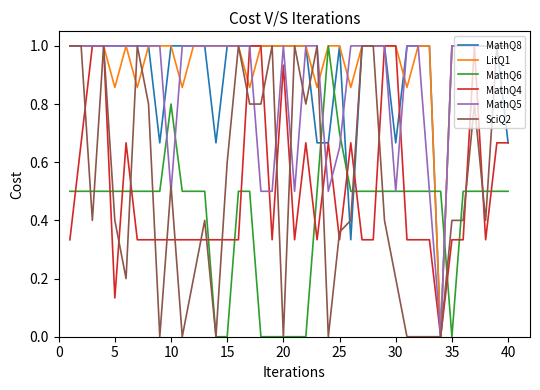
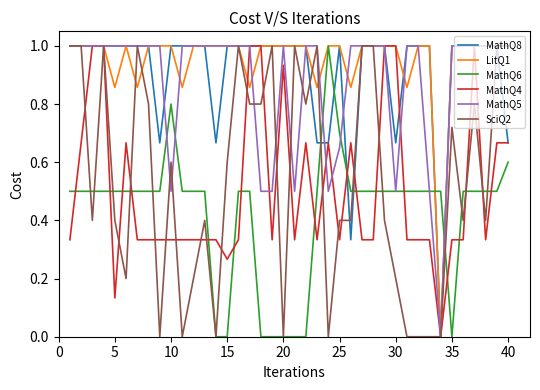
SciQ2, 10: 0.52 -> 0.60
MathQ4, 15: 0.33 -> 0.27
SciQ2, 25: 0.36 -> 0.40
SciQ2, 35: 0.40 -> 0.72
MathQ6, 40: 0.50 -> 0.60
